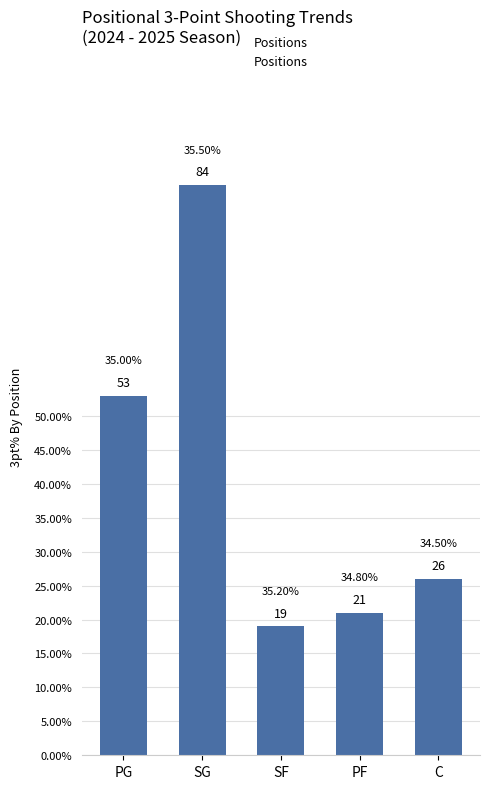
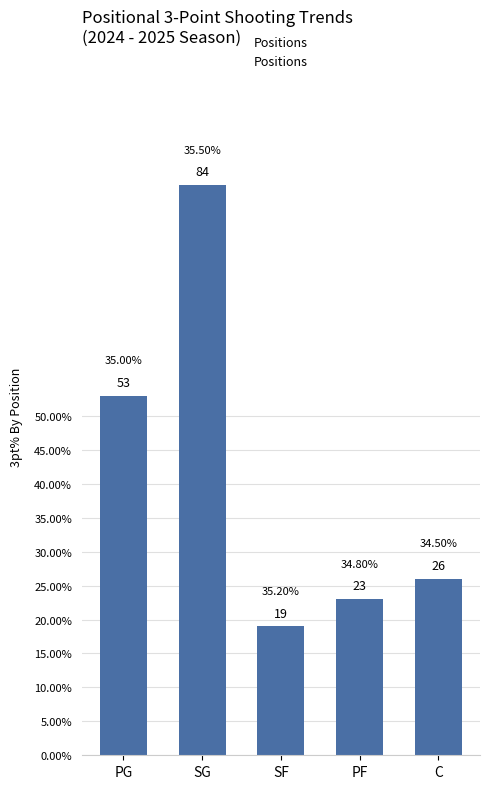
PF: 21 -> 23
